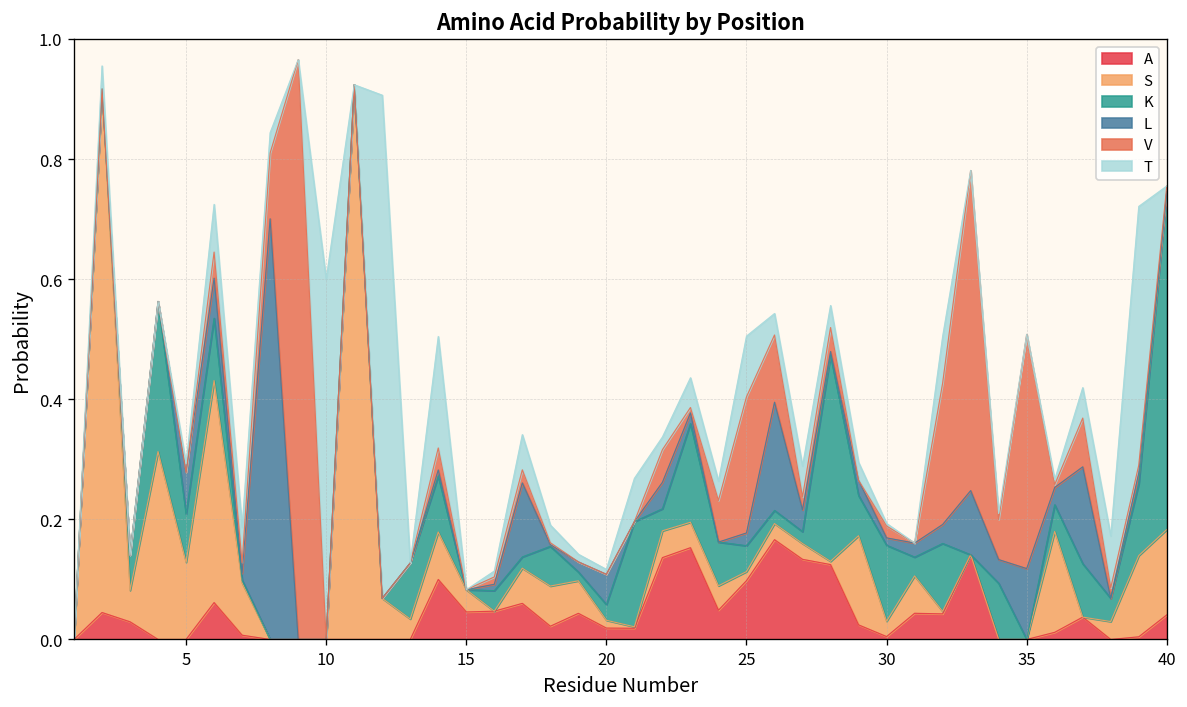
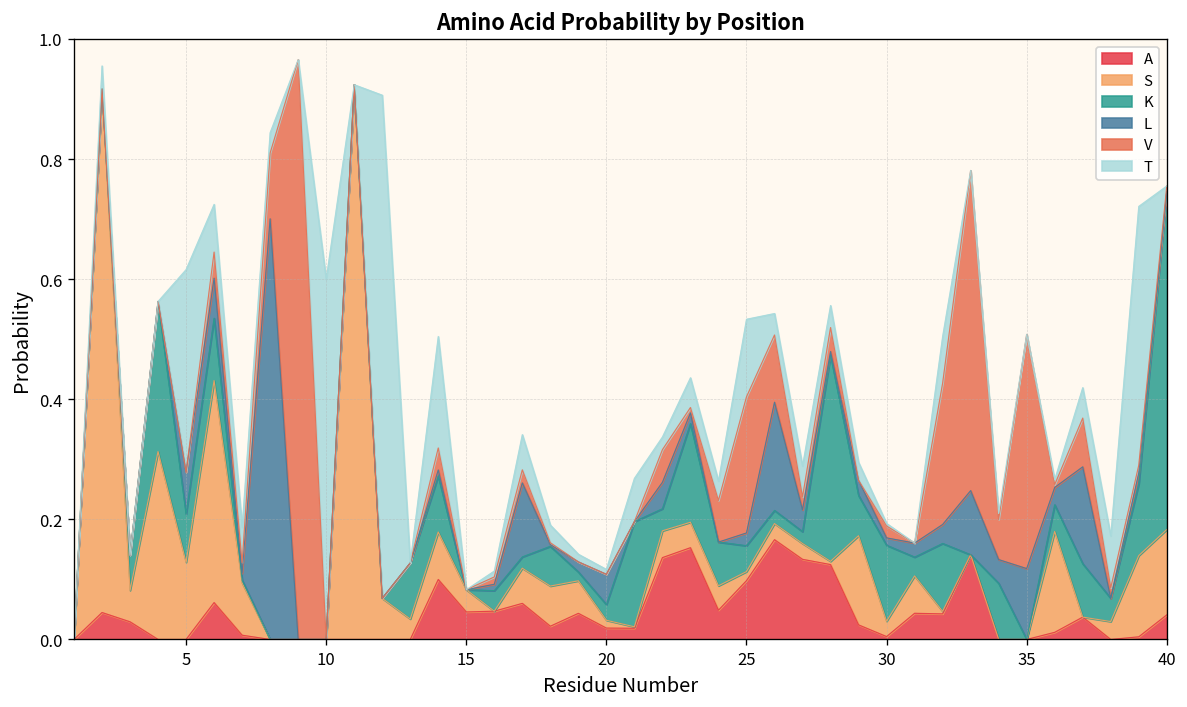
T, 5: 0.01 -> 0.34
T, 25: 0.10 -> 0.13
